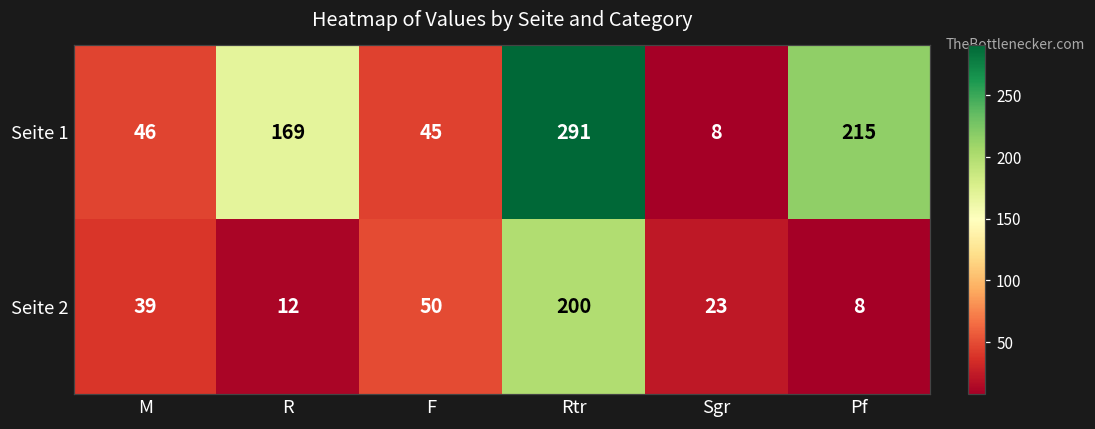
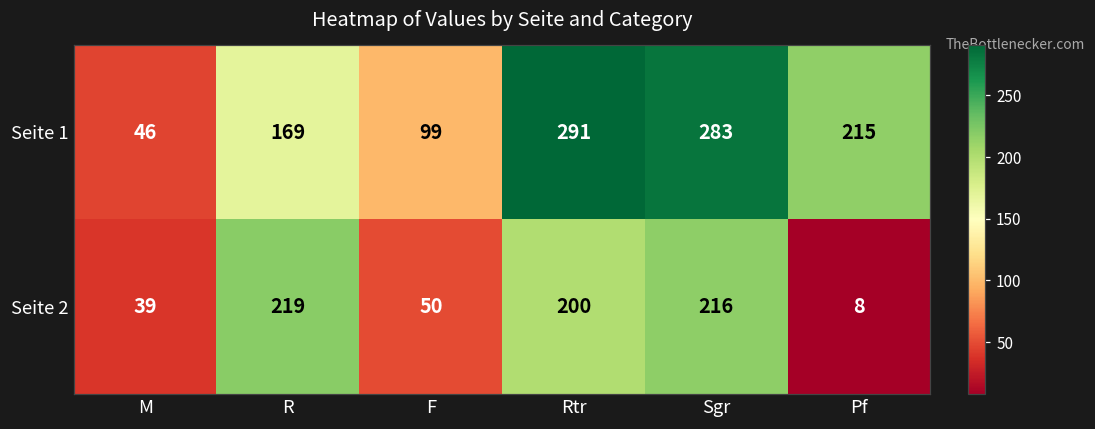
Seite 1, F: 45 -> 99
Seite 1, Sgr: 8 -> 283
Seite 2, R: 12 -> 219
Seite 2, Sgr: 23 -> 216
